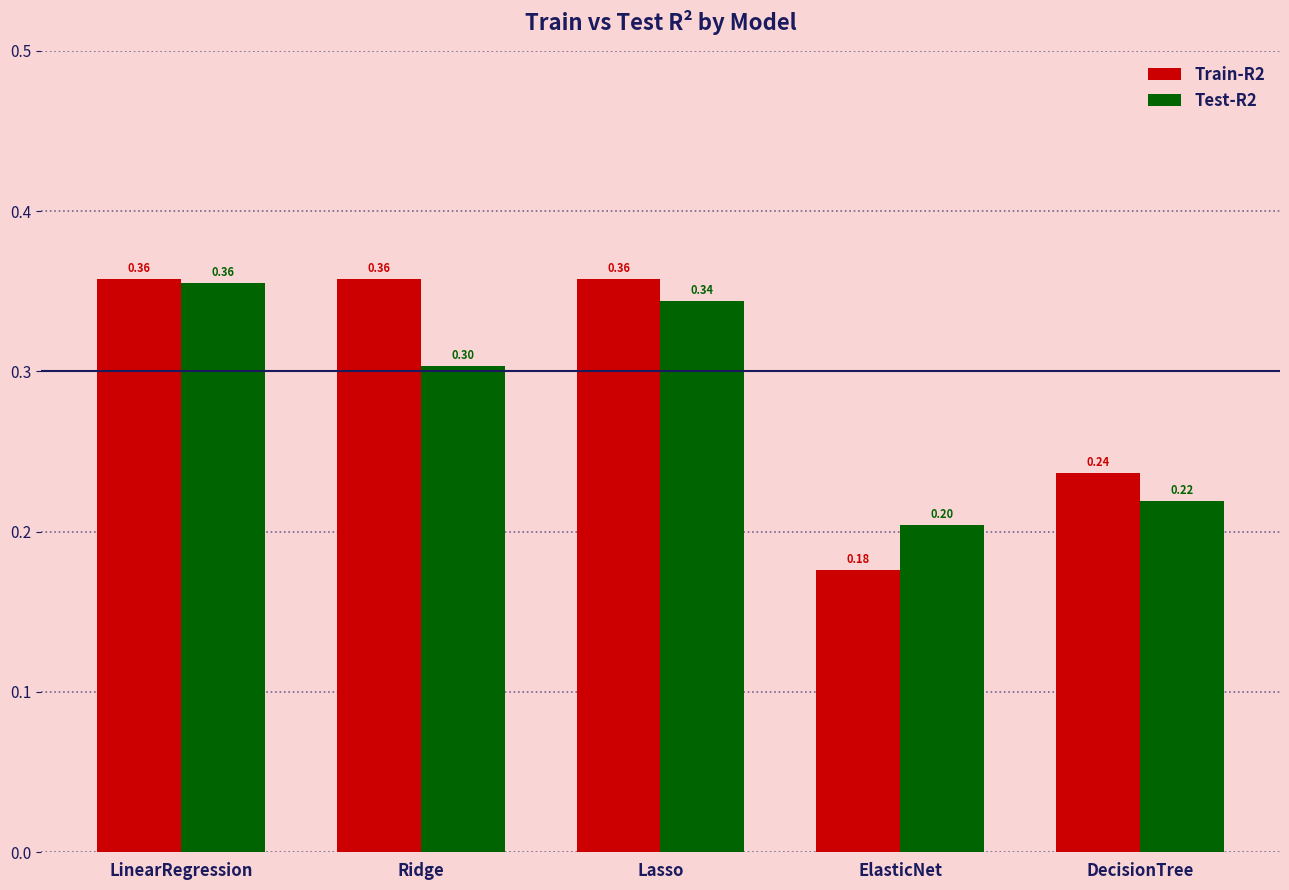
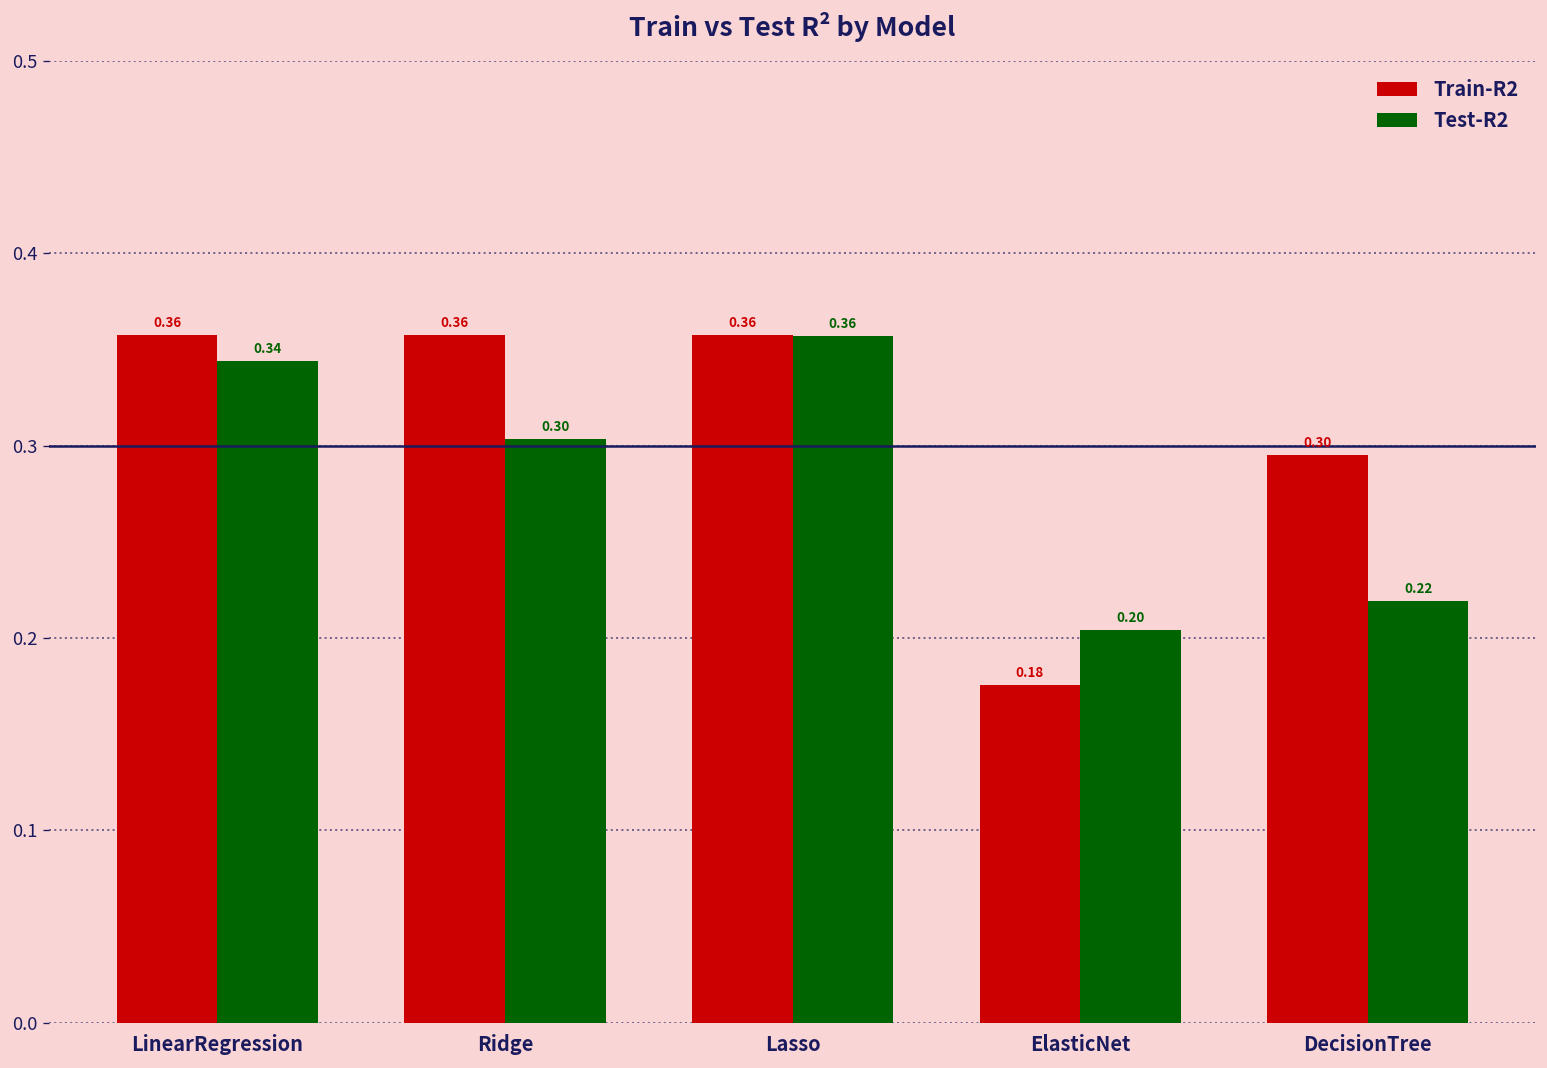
Test-R2, LinearRegression: 0.36 -> 0.34
Test-R2, Lasso: 0.34 -> 0.36
Train-R2, DecisionTree: 0.24 -> 0.30
